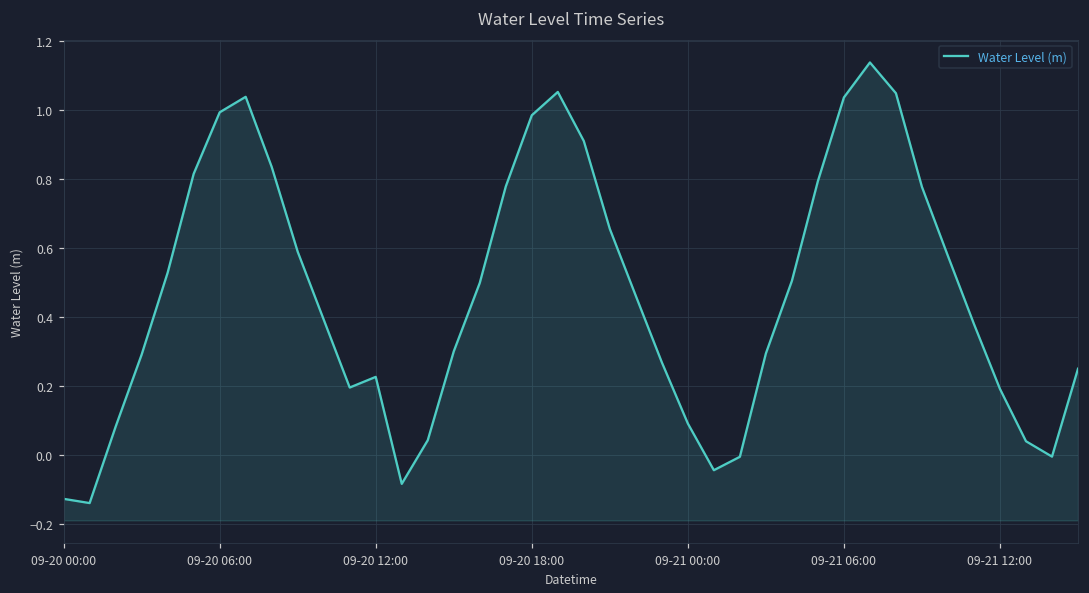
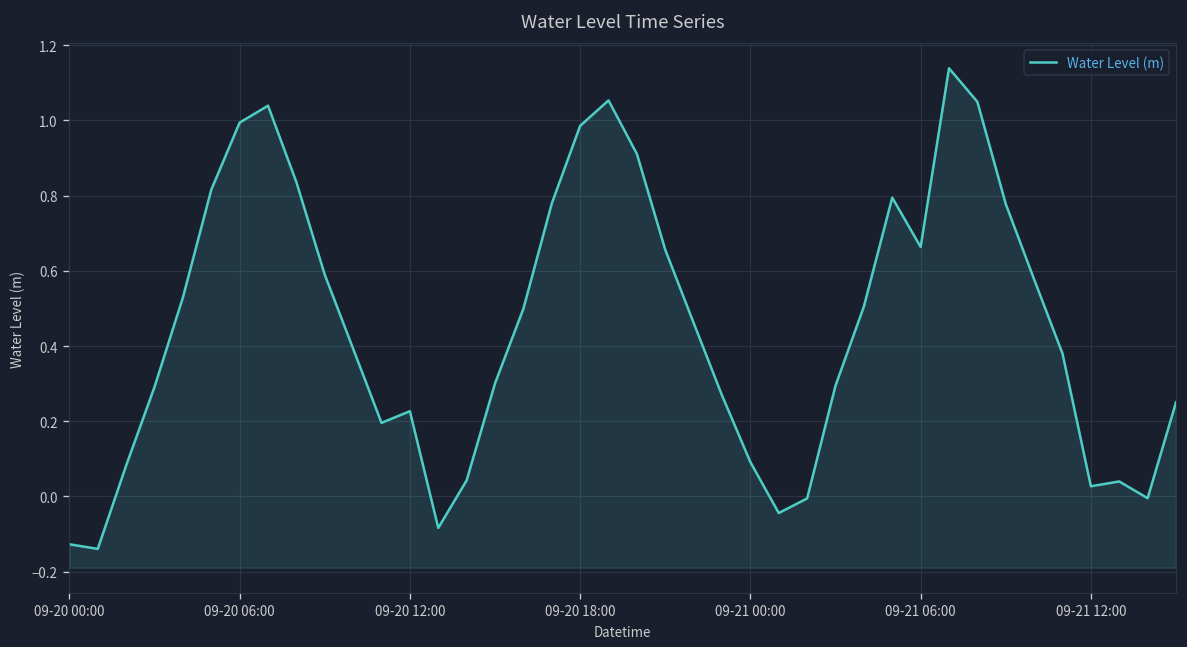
09-21 06:00: 1.04 -> 0.66
09-21 12:00: 0.19 -> 0.03
